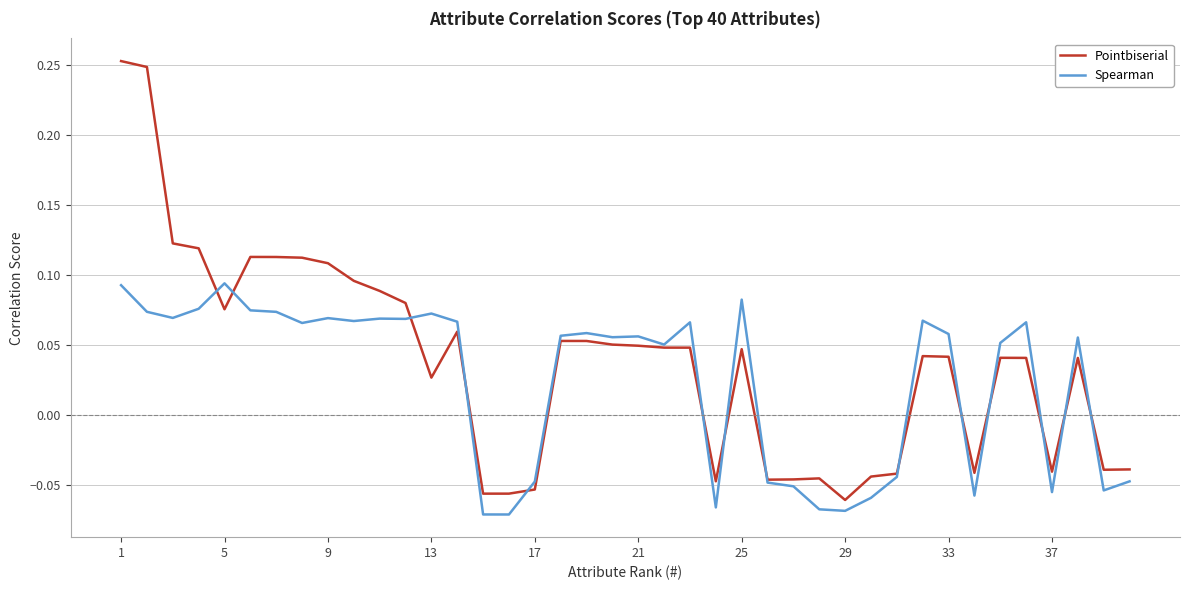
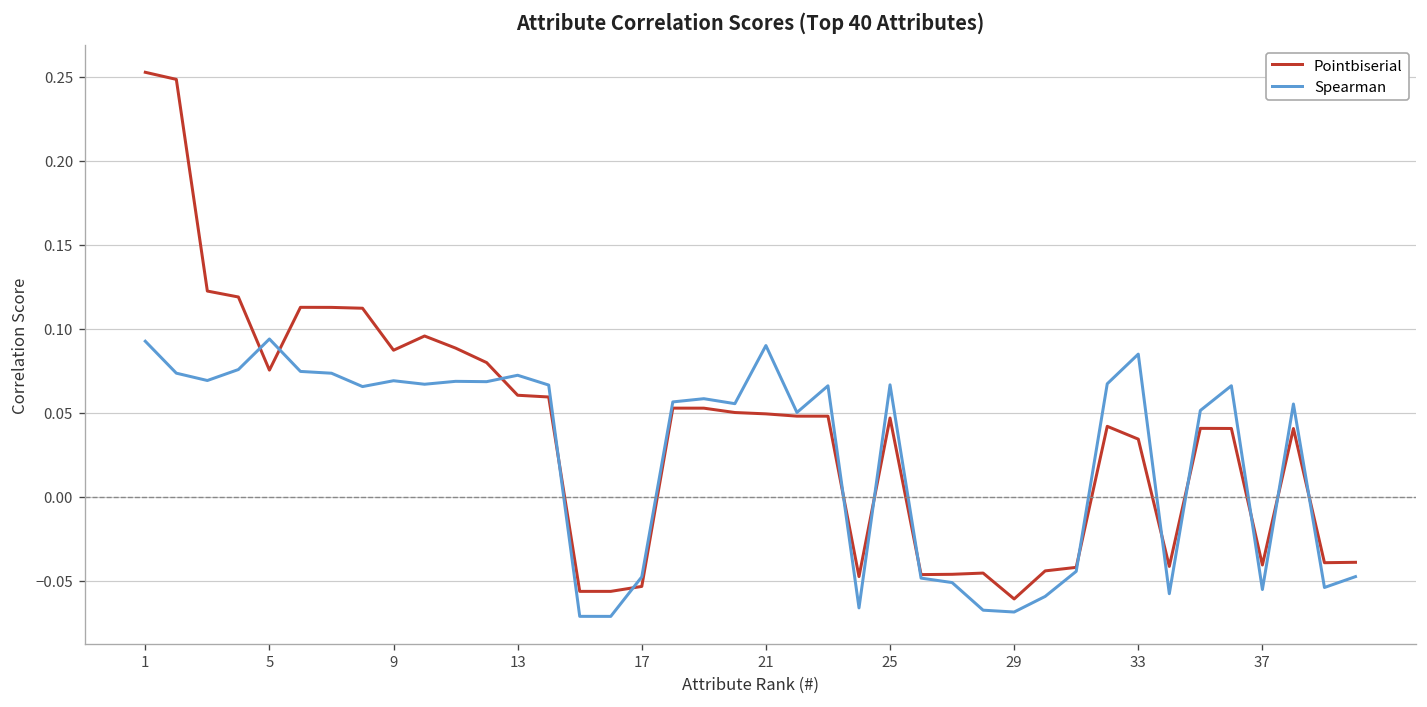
Pointbiserial, 9: 0.108 -> 0.087
Pointbiserial, 13: 0.027 -> 0.060
Spearman, 21: 0.056 -> 0.090
Spearman, 25: 0.082 -> 0.067
Pointbiserial, 33: 0.041 -> 0.034
Spearman, 33: 0.058 -> 0.085
